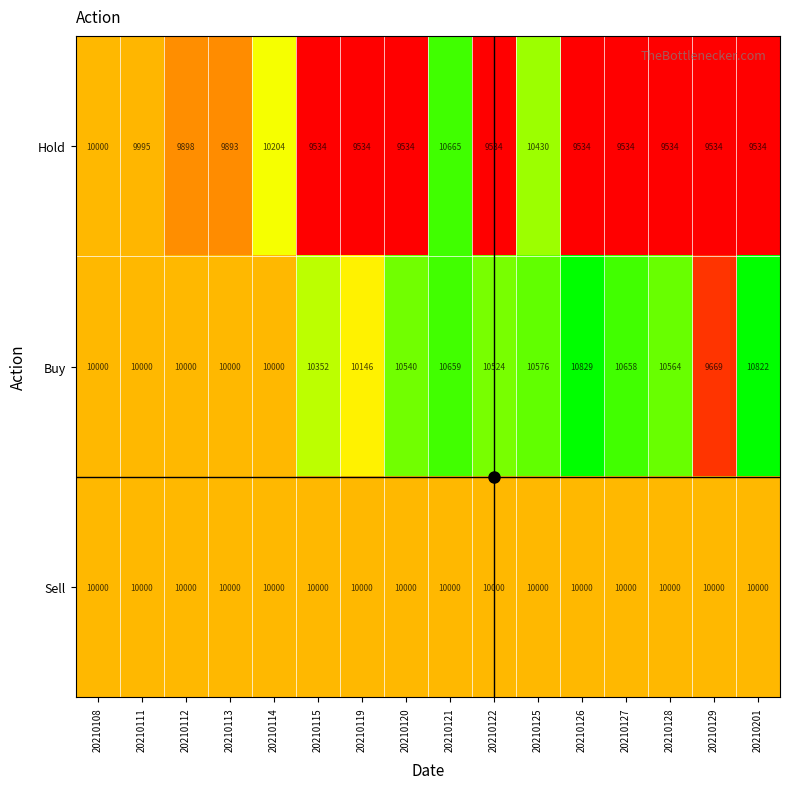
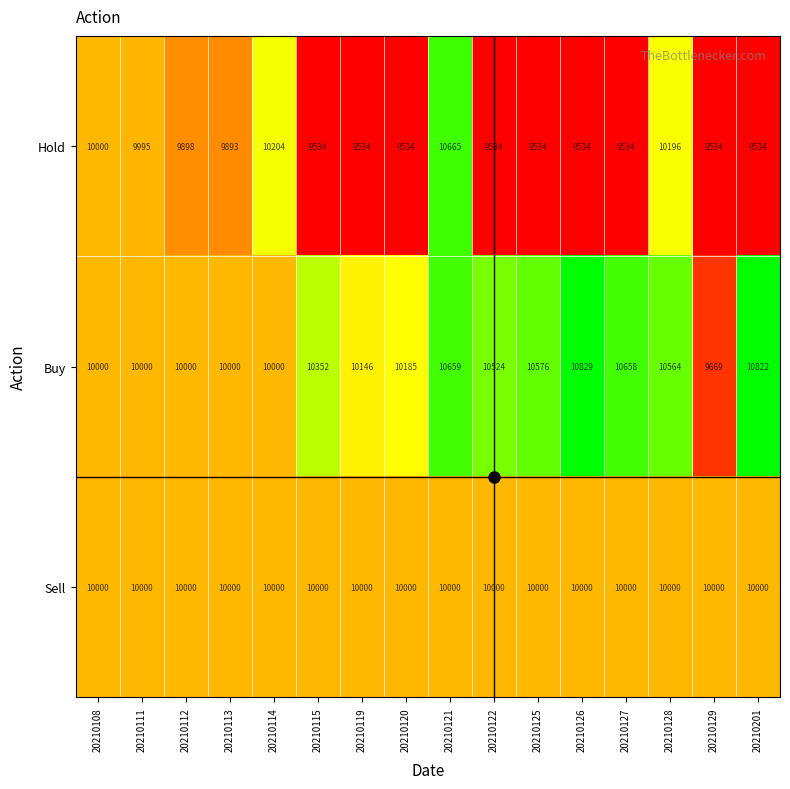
Hold, 20210125: 10430 -> 9534
Hold, 20210128: 9534 -> 10196
Buy, 20210120: 10540 -> 10185
